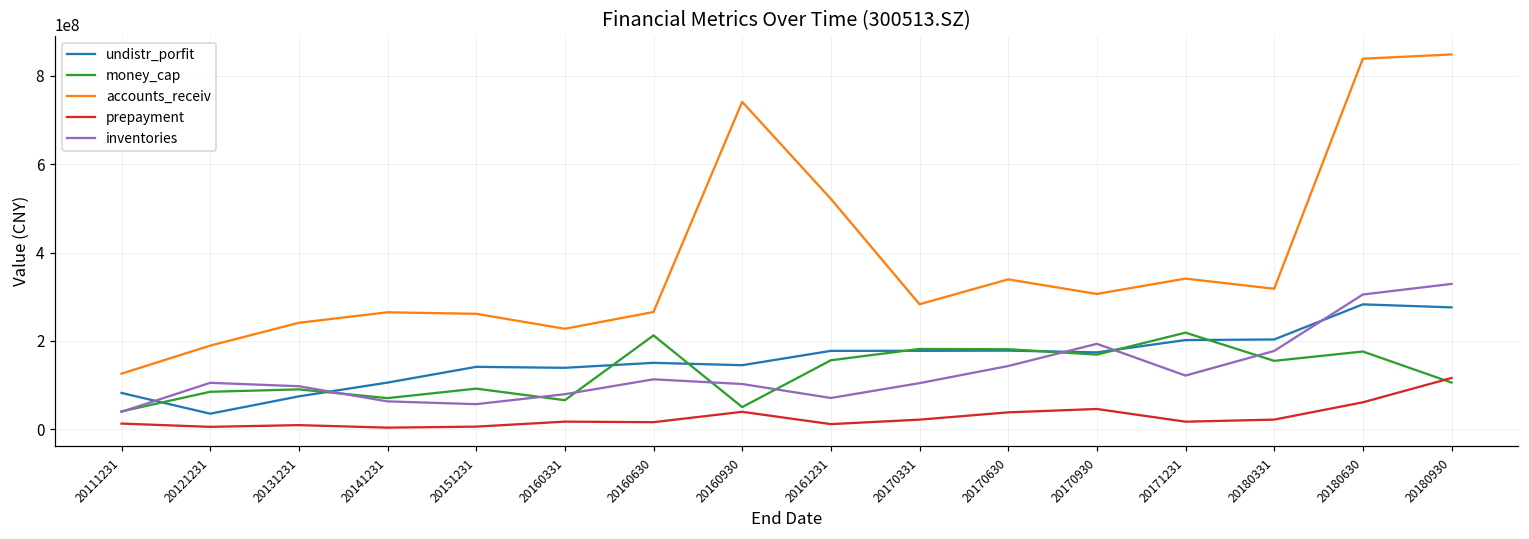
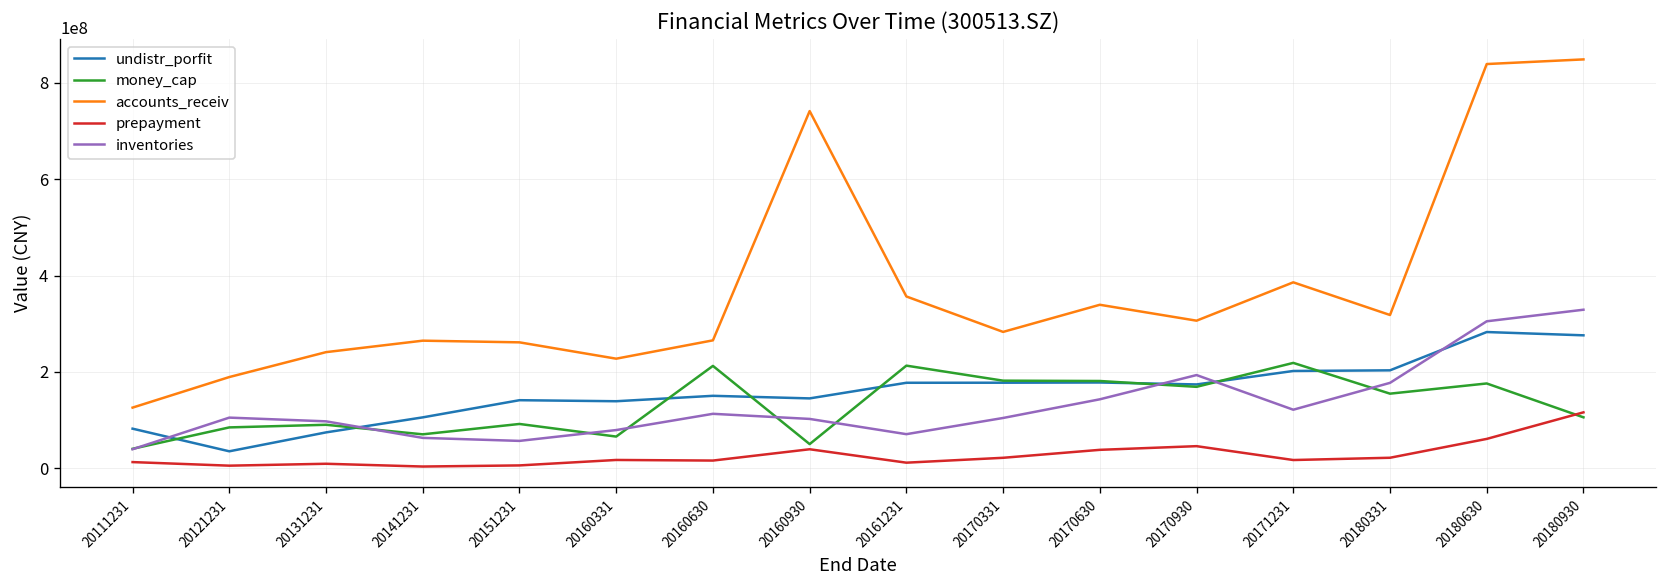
money_cap, 20161231: 160000000 -> 210000000
accounts_receiv, 20161231: 520000000 -> 360000000
accounts_receiv, 20171231: 340000000 -> 390000000
